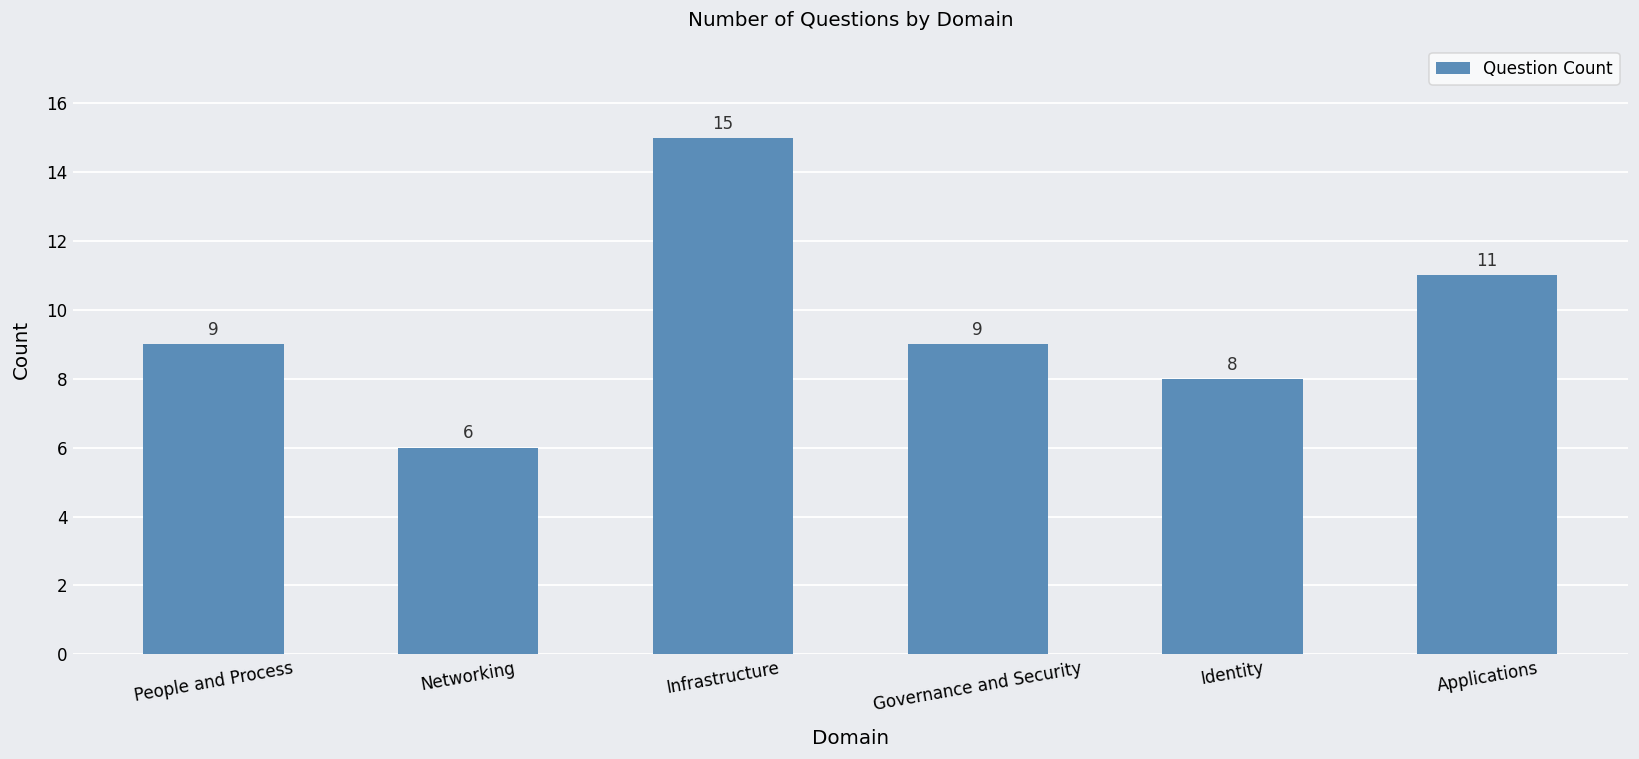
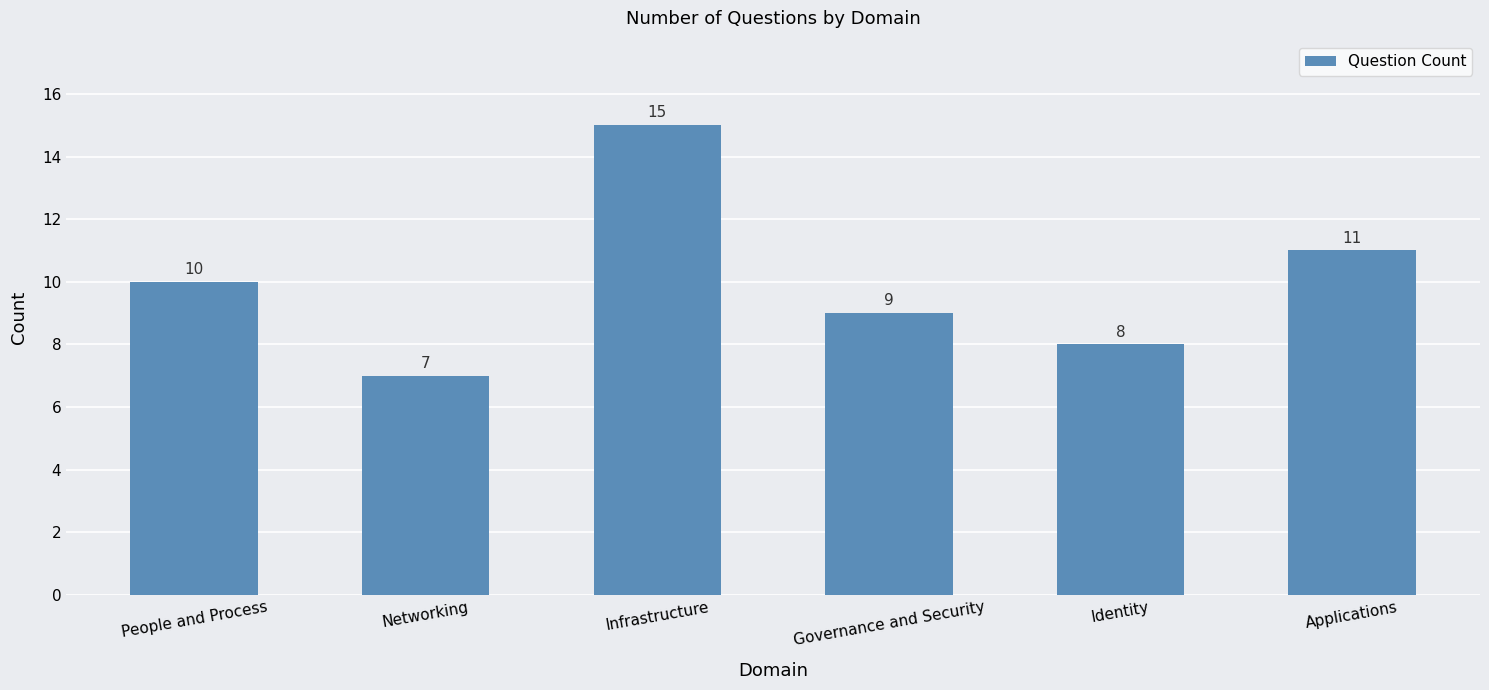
People and Process: 9 -> 10
Networking: 6 -> 7
